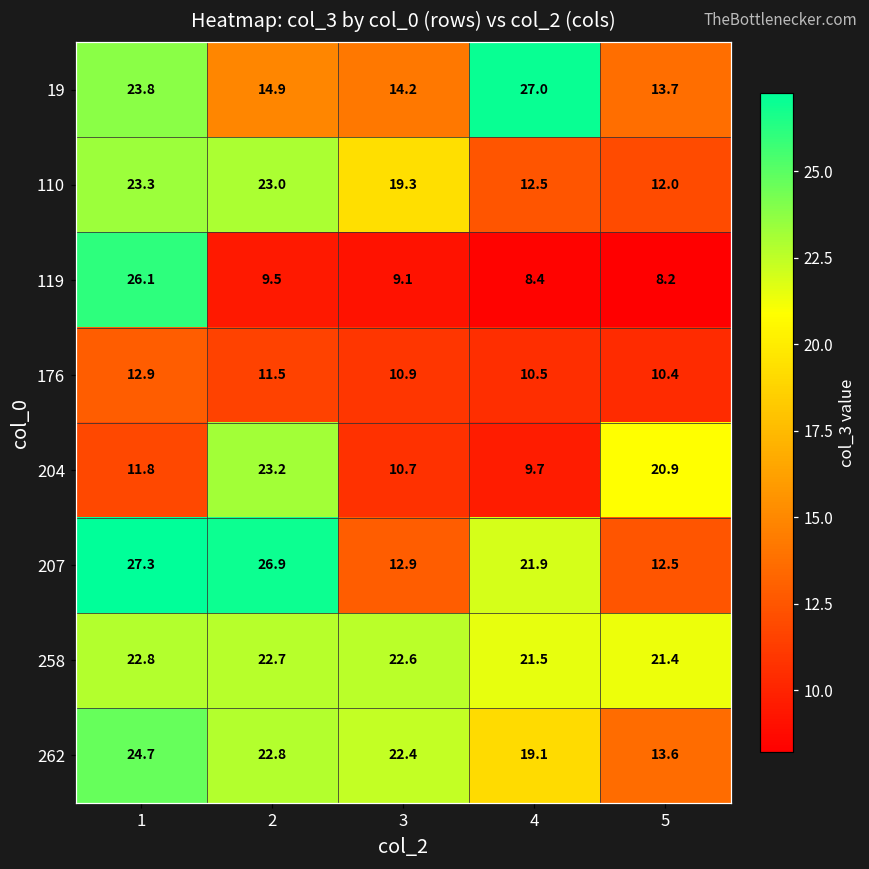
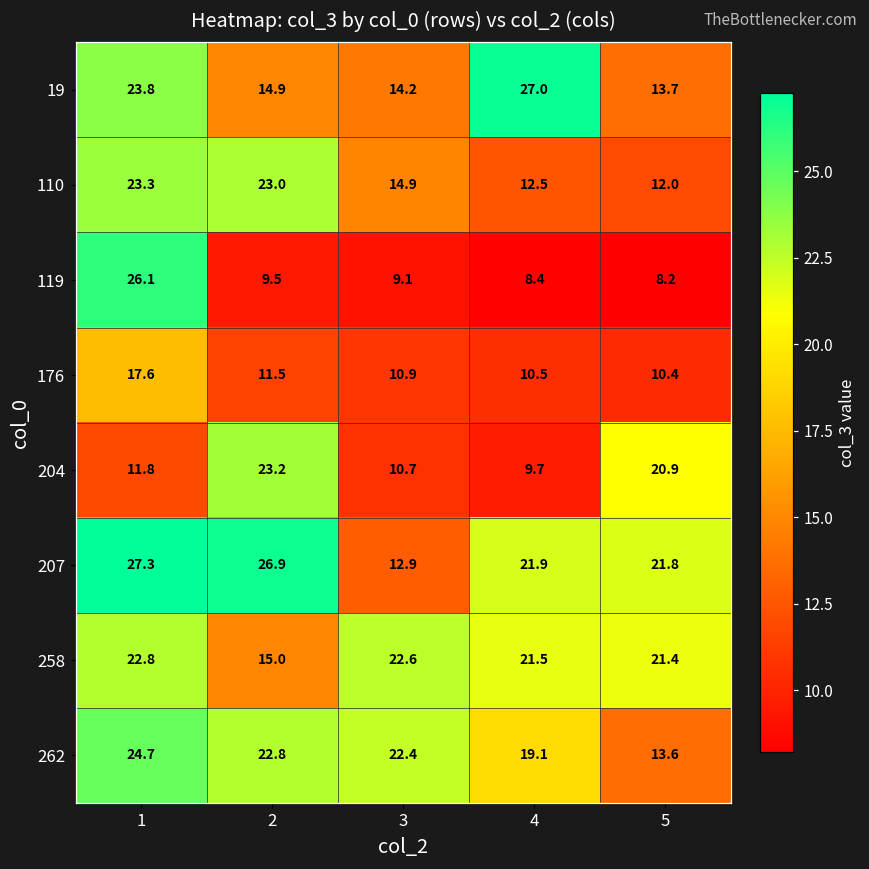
110, 3: 19.3 -> 14.9
176, 1: 12.9 -> 17.6
207, 5: 12.5 -> 21.8
258, 2: 22.7 -> 15.0
